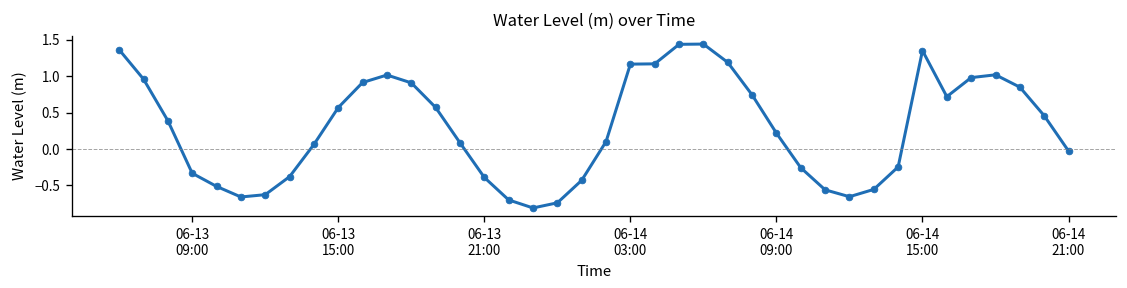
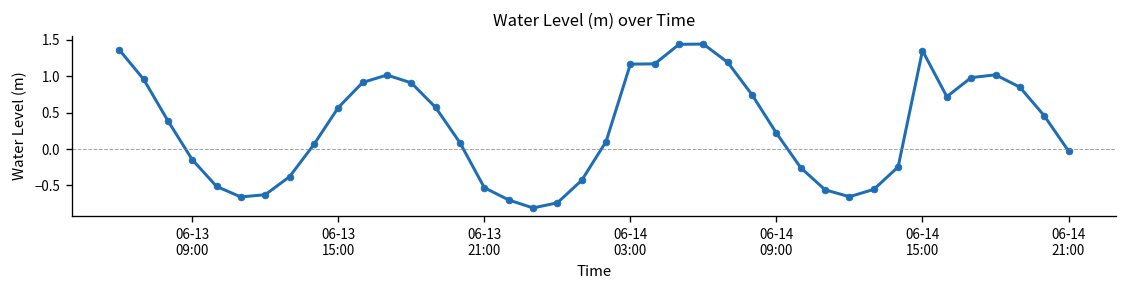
06-13 09:00: -0.3 -> -0.1
06-13 21:00: -0.4 -> -0.5
